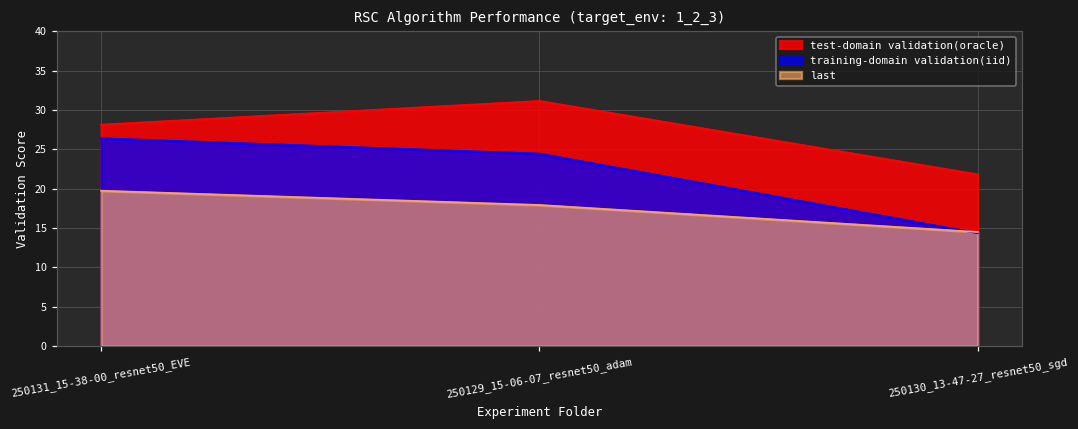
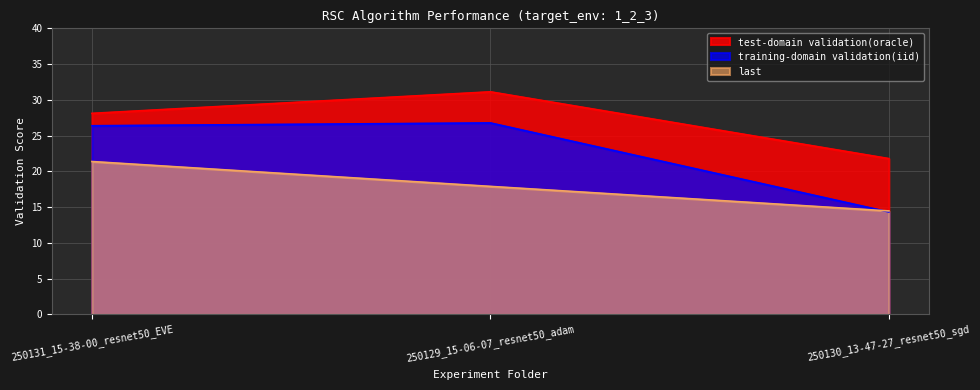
last, 250131_15-38-00_resnet50_EVE: 20 -> 21
training-domain validation(iid), 250129_15-06-07_resnet50_adam: 24 -> 27
